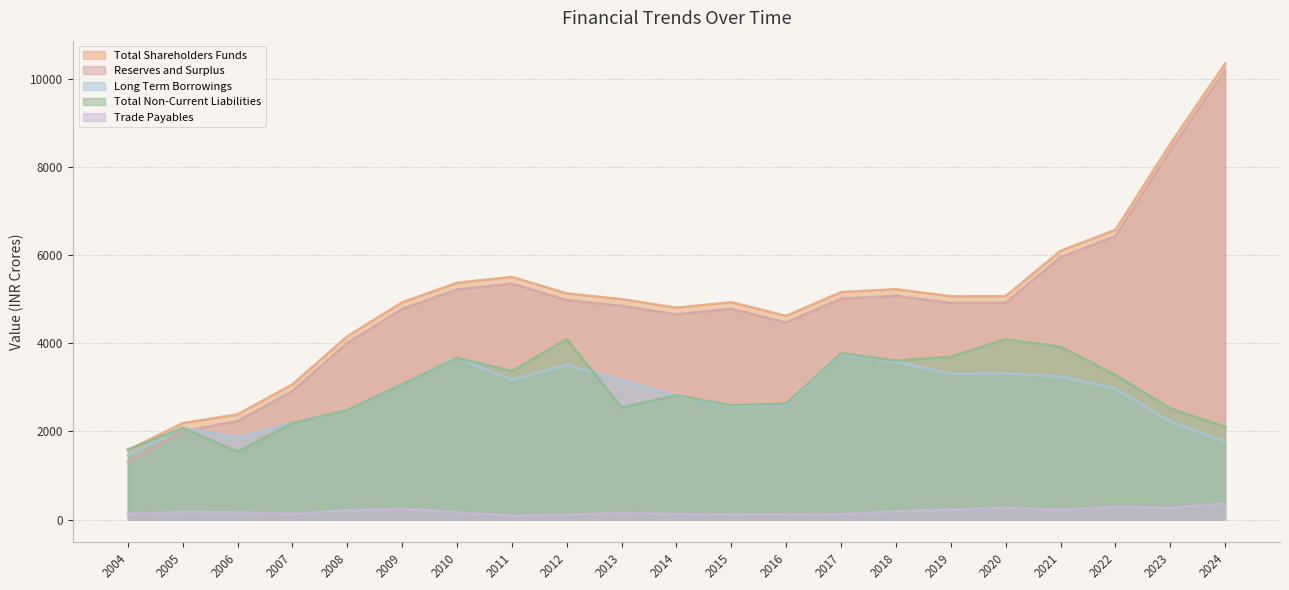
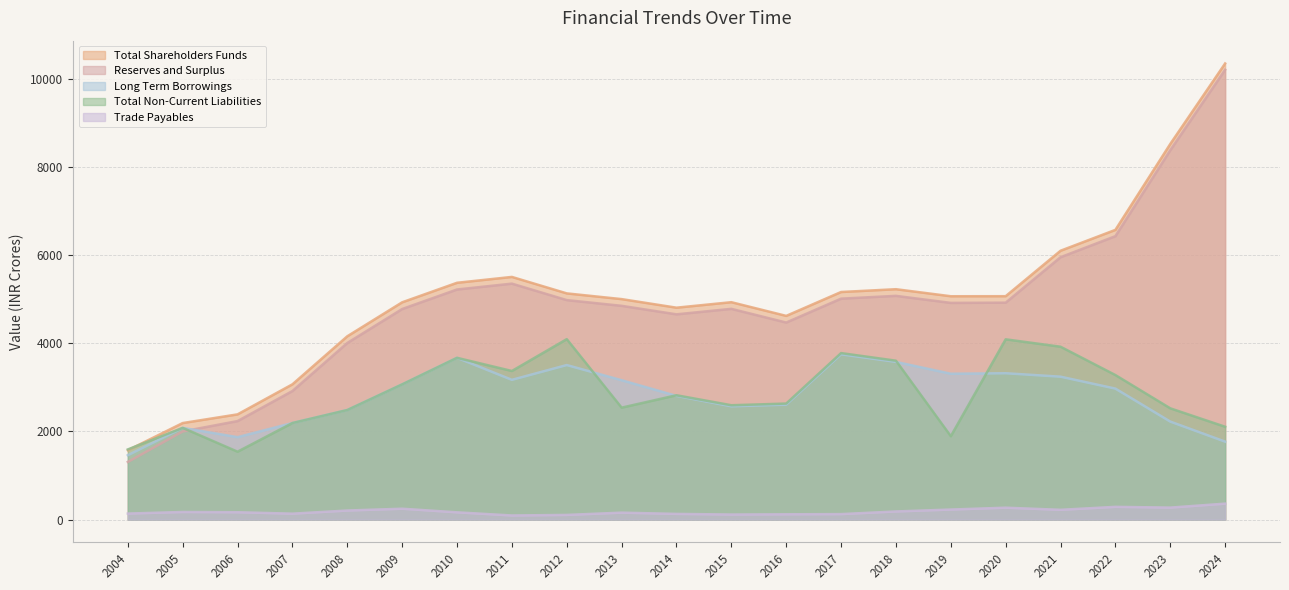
Total Non-Current Liabilities, 2019: 3700 -> 1900
